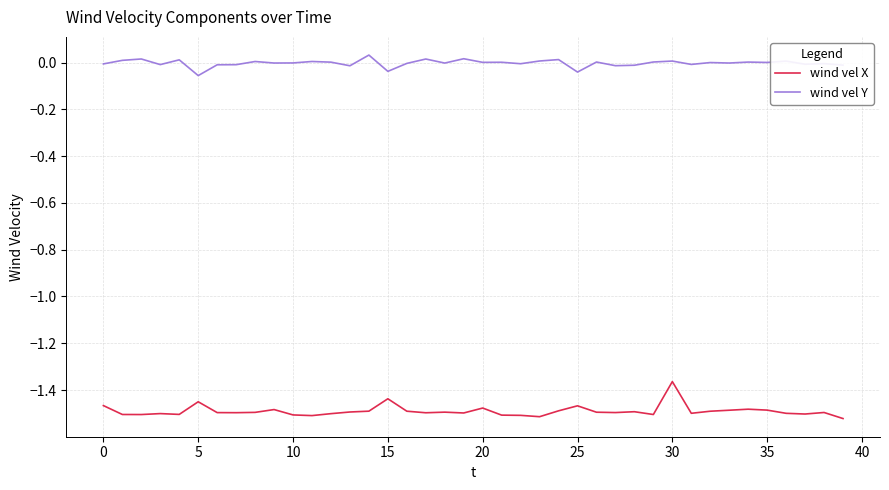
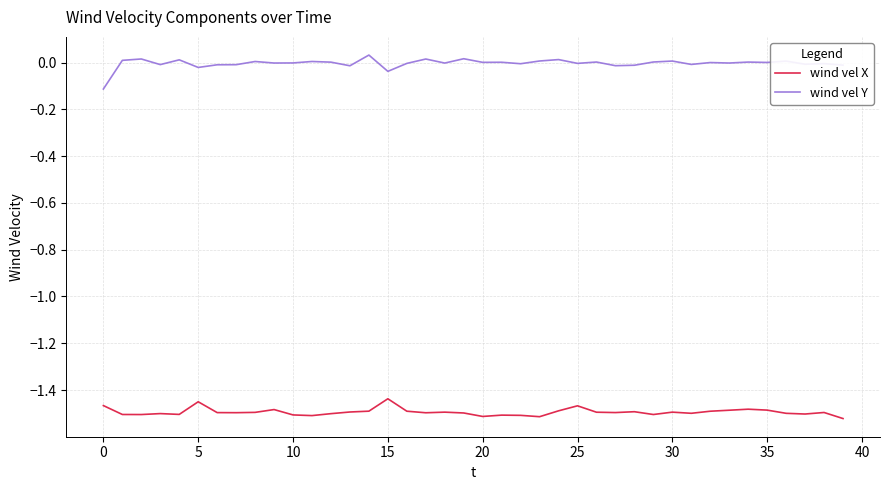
wind vel Y, 0: -0.01 -> -0.11
wind vel Y, 5: -0.06 -> -0.02
wind vel X, 20: -1.48 -> -1.51
wind vel Y, 25: -0.04 -> 0.00
wind vel X, 30: -1.36 -> -1.49
